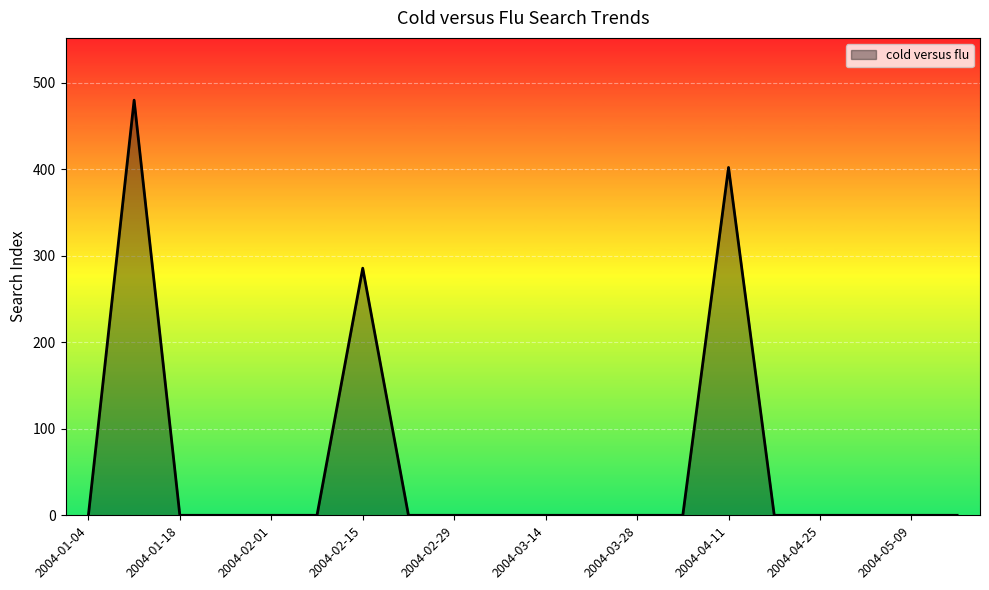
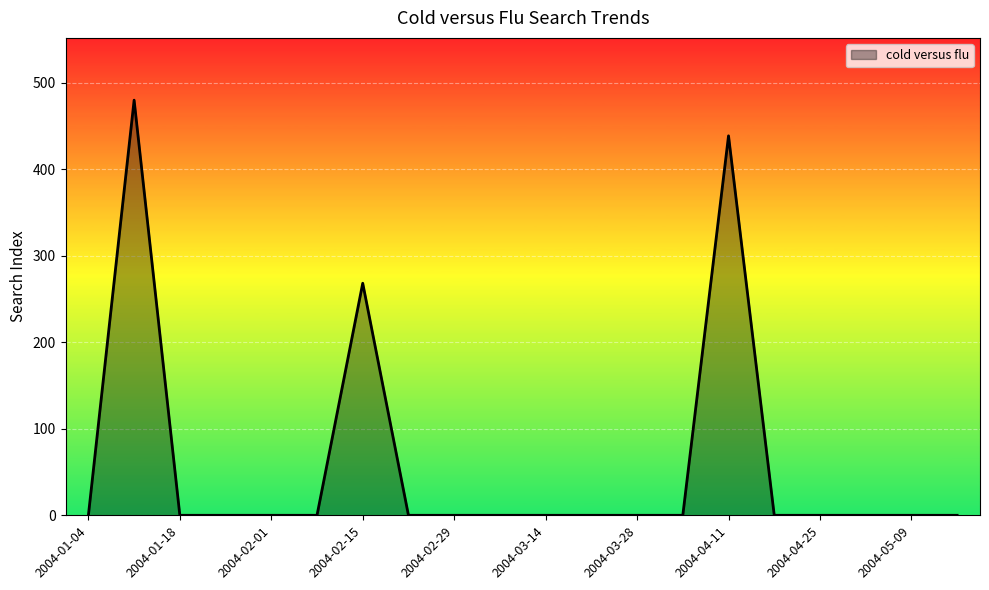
2004-02-15: 290 -> 270
2004-04-11: 400 -> 440
